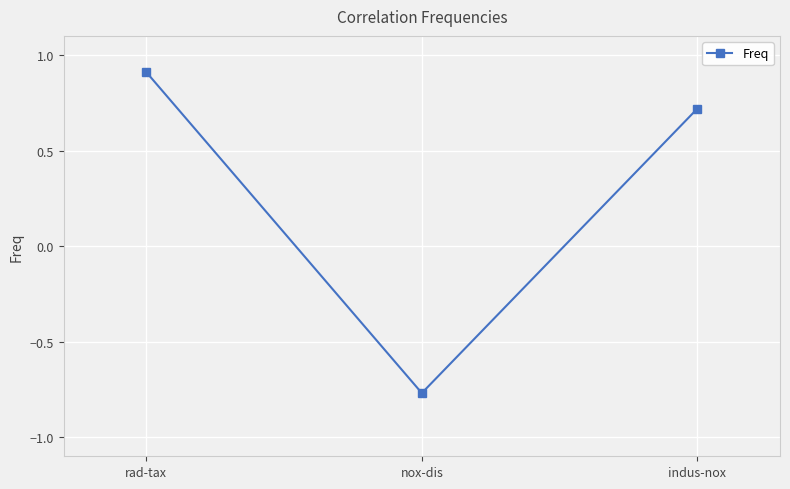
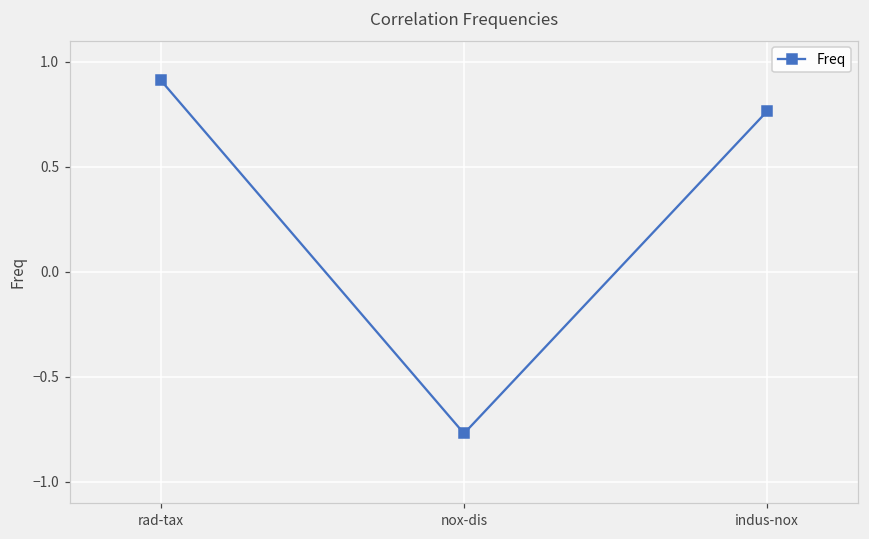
indus-nox: 0.72 -> 0.76
